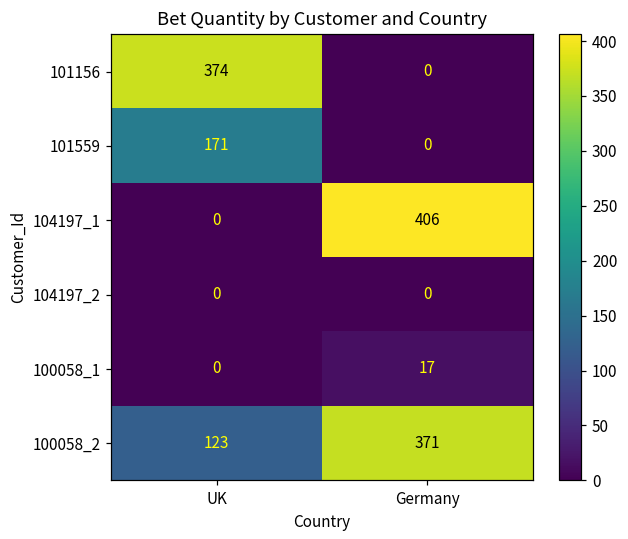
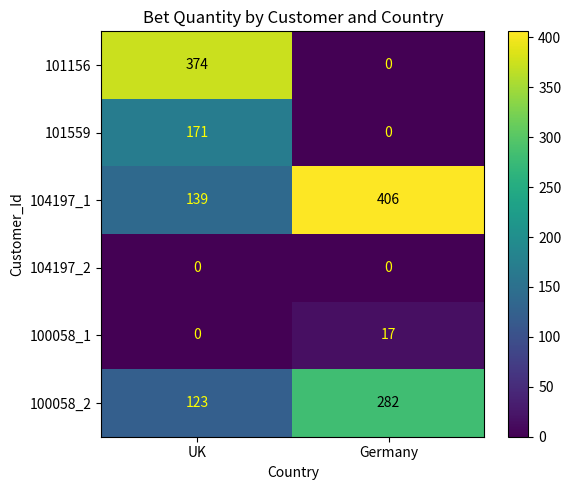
104197_1, UK: 0 -> 139
100058_2, Germany: 371 -> 282
